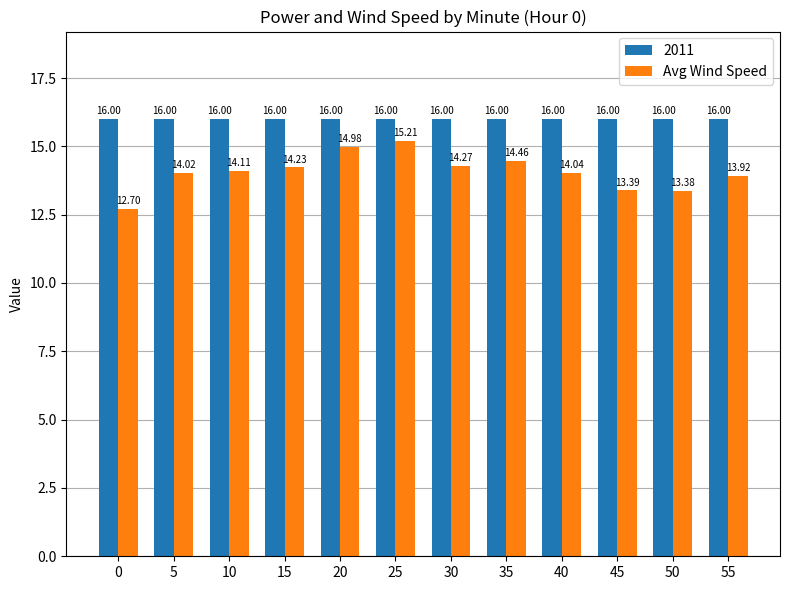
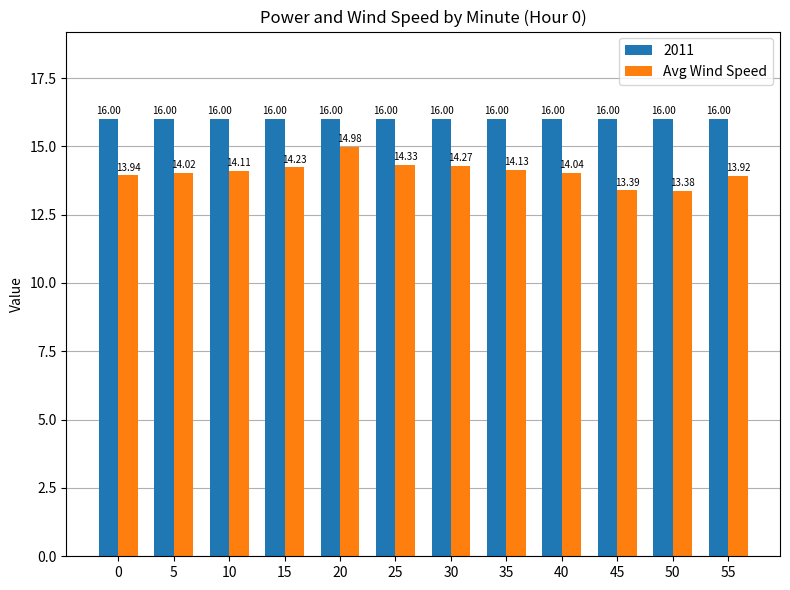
Avg Wind Speed, 0: 12.70 -> 13.94
Avg Wind Speed, 25: 15.21 -> 14.33
Avg Wind Speed, 35: 14.46 -> 14.13
